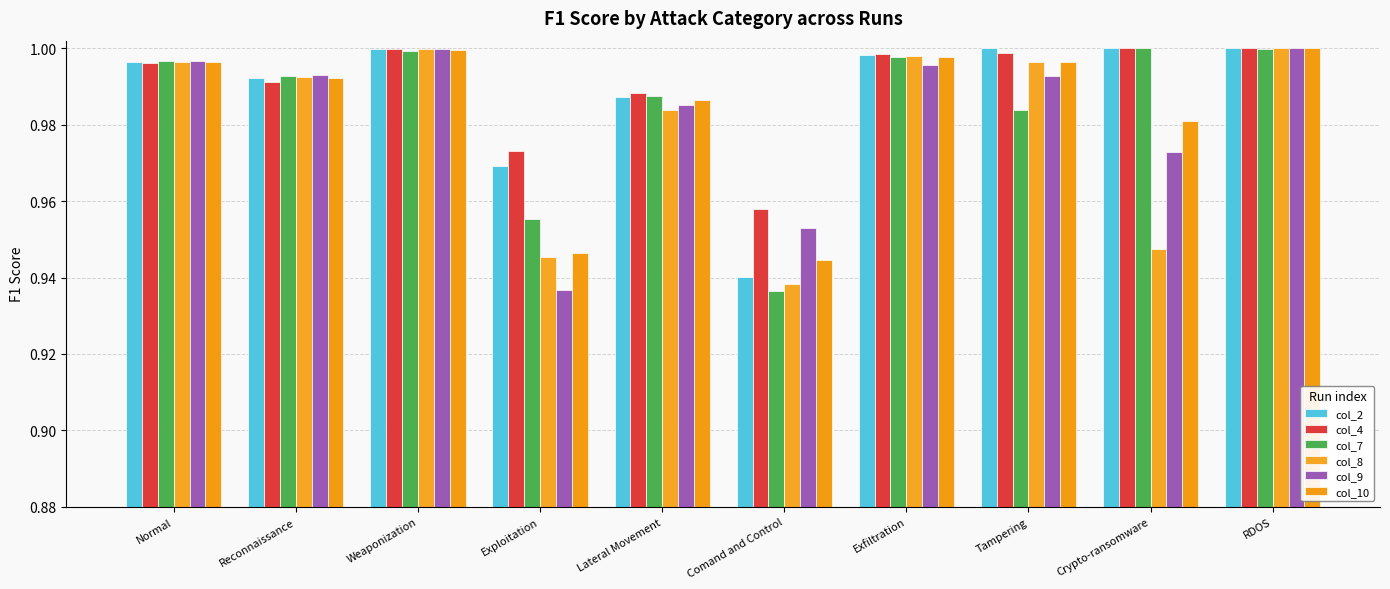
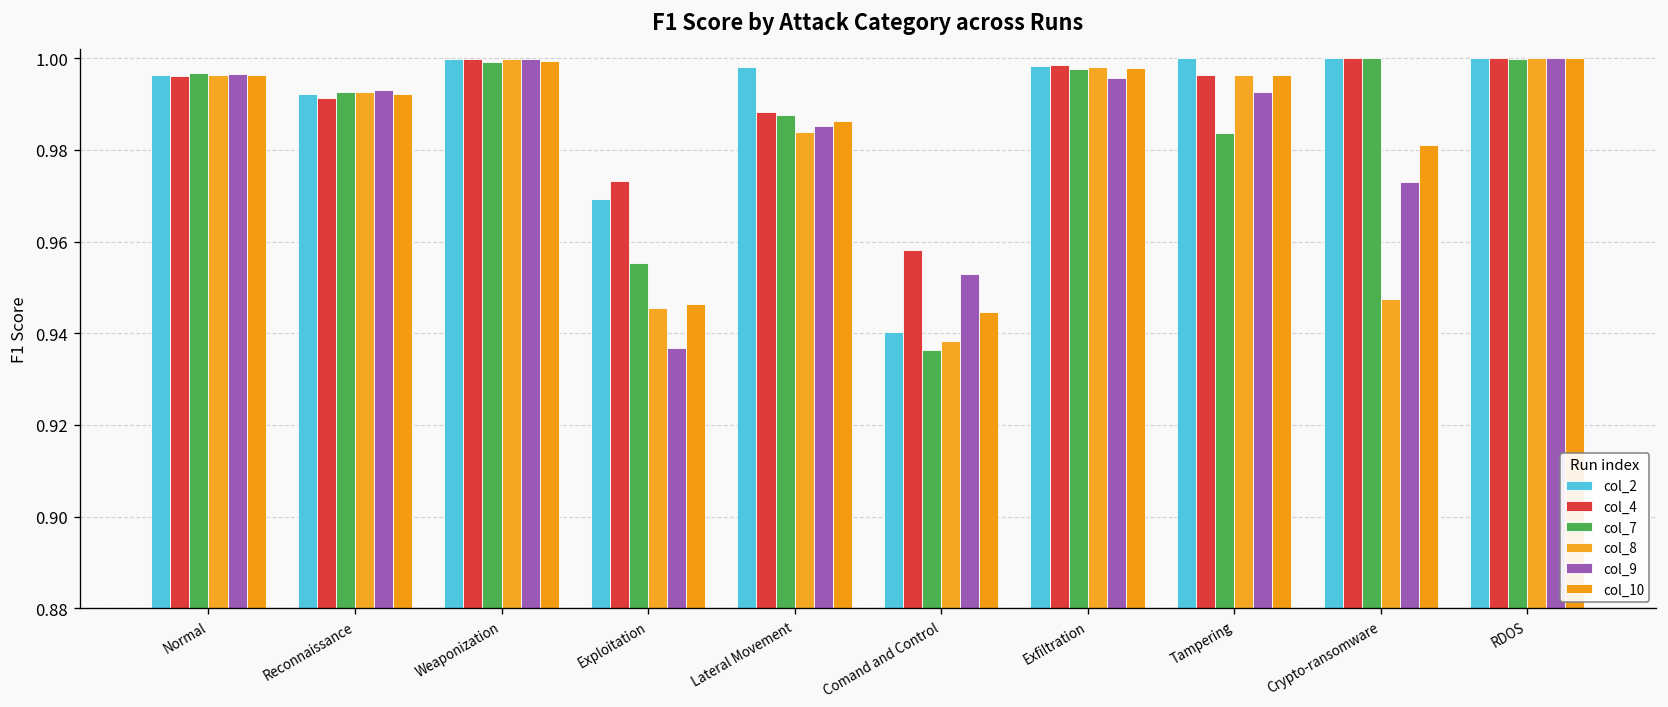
col_2, Lateral Movement: 0.987 -> 0.998
col_4, Tampering: 0.999 -> 0.996
